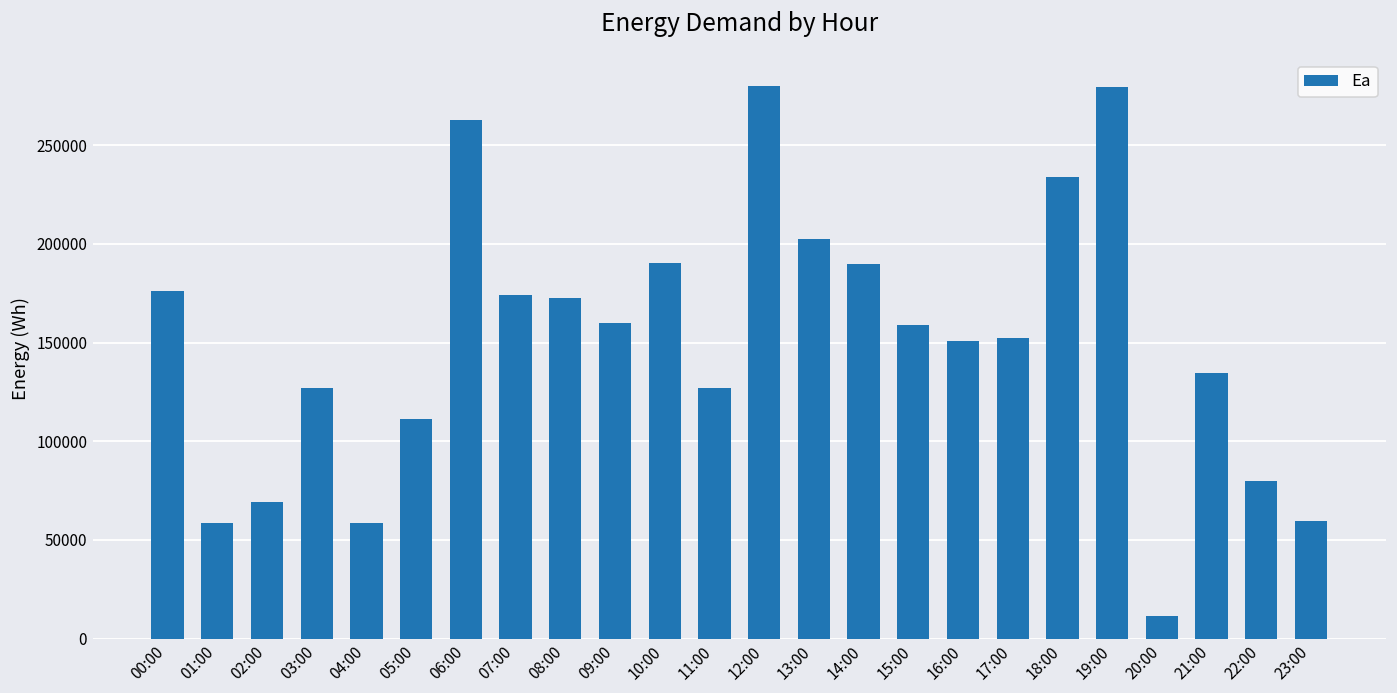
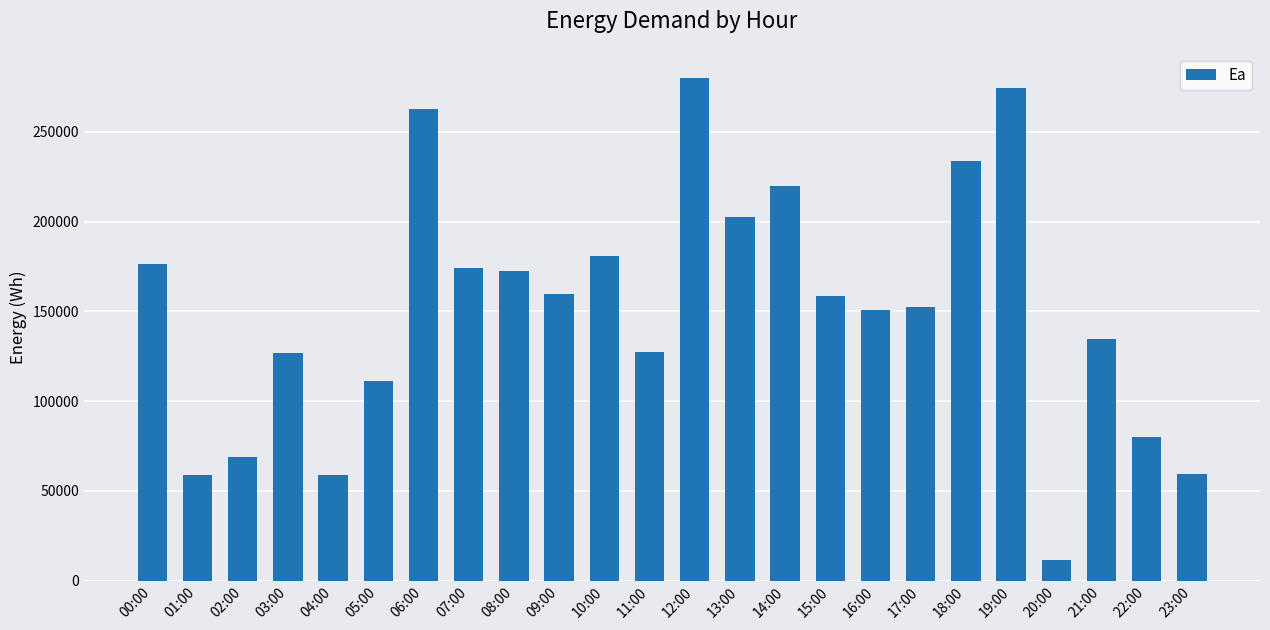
10:00: 190000 -> 181000
14:00: 190000 -> 220000
19:00: 279000 -> 275000
